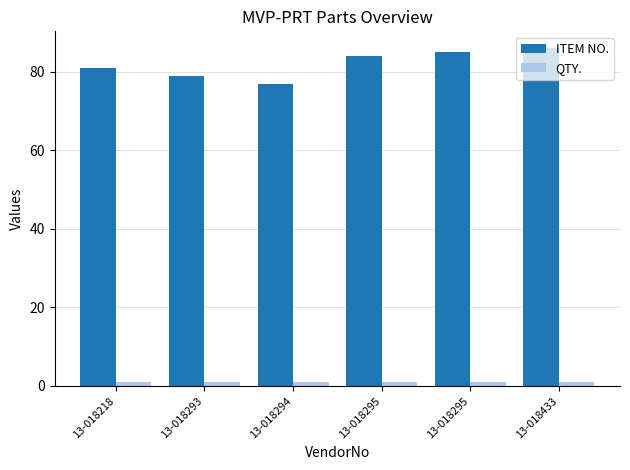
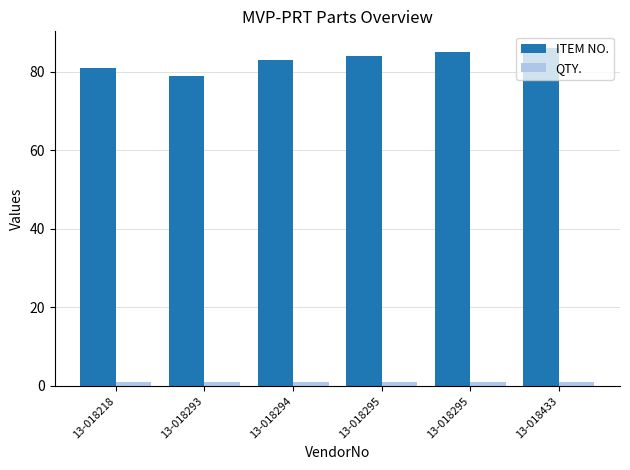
ITEM NO., 13-018294: 77 -> 83
